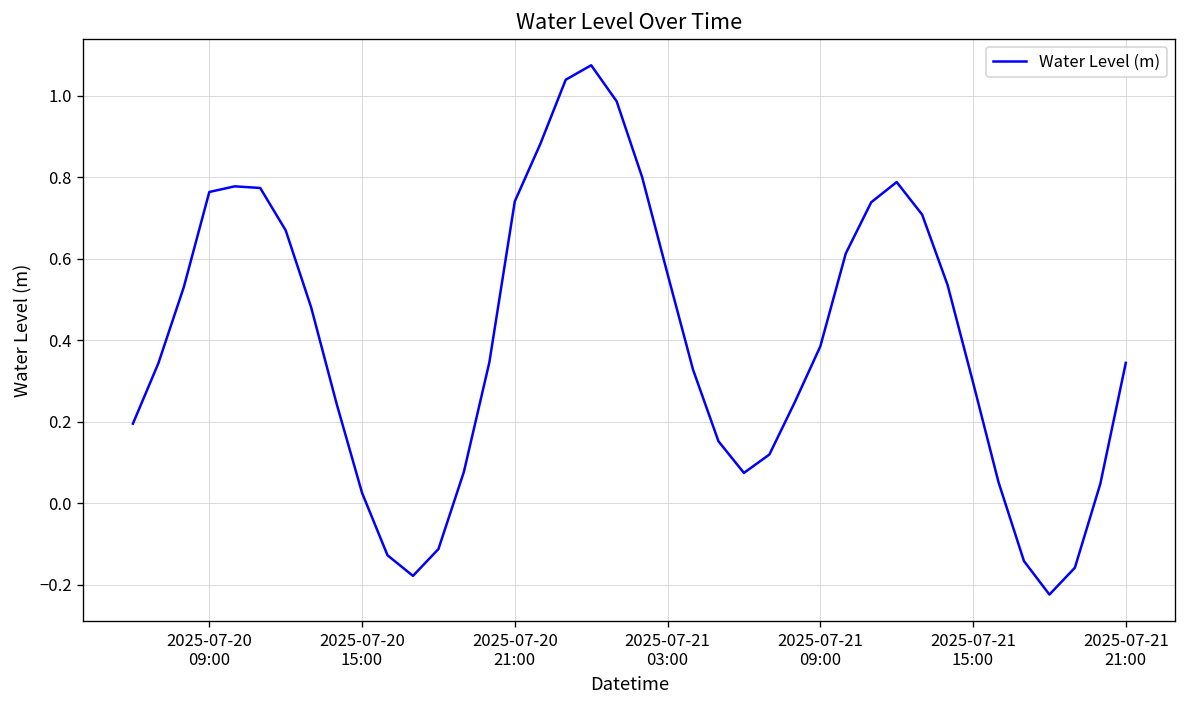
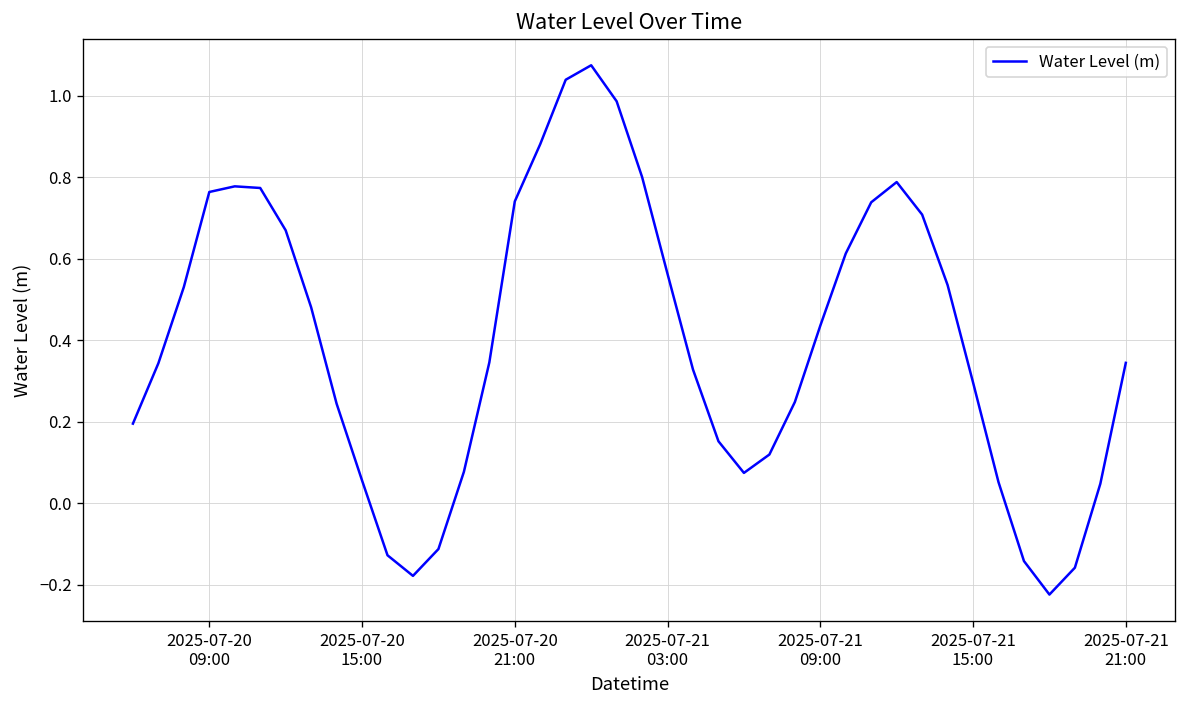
2025-07-20 15:00: 0.03 -> 0.06
2025-07-21 09:00: 0.38 -> 0.44
